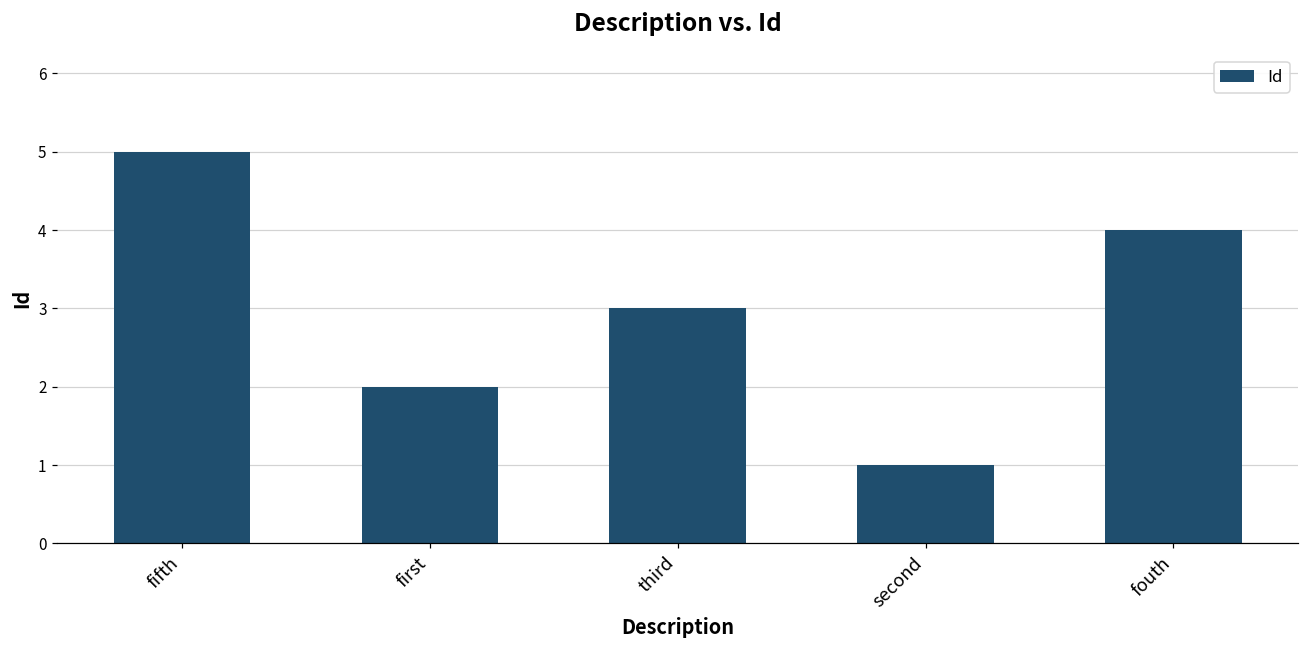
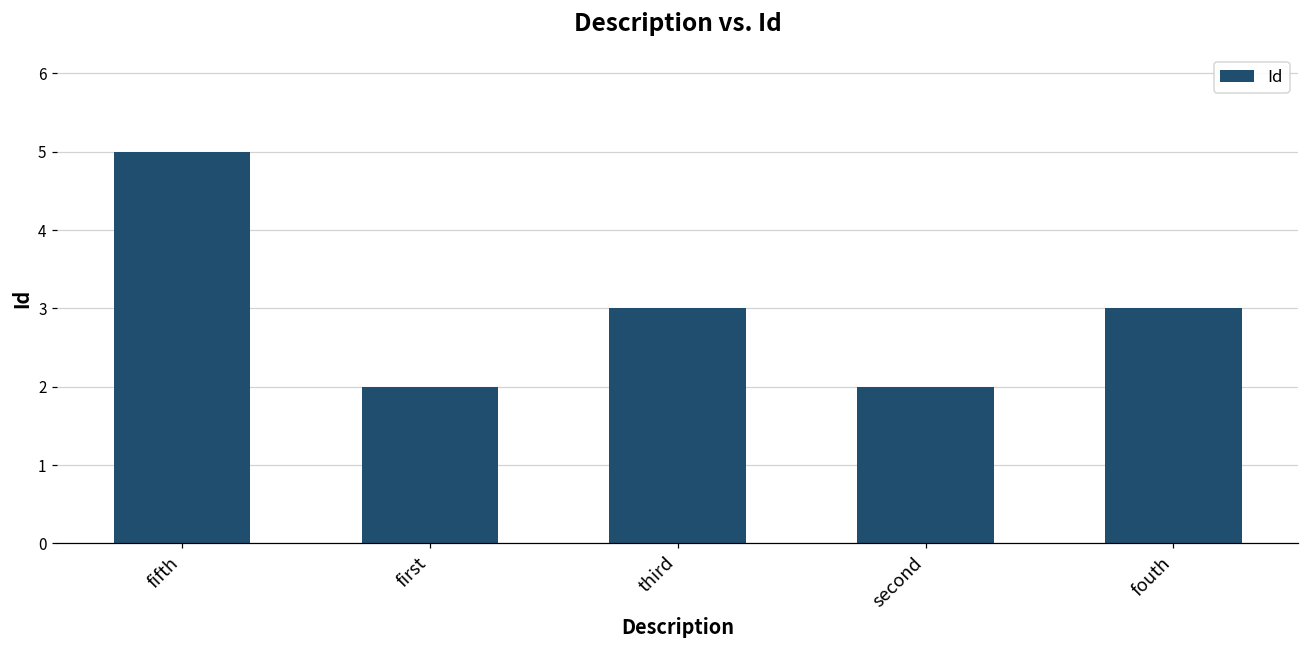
second: 1 -> 2
fouth: 4 -> 3
